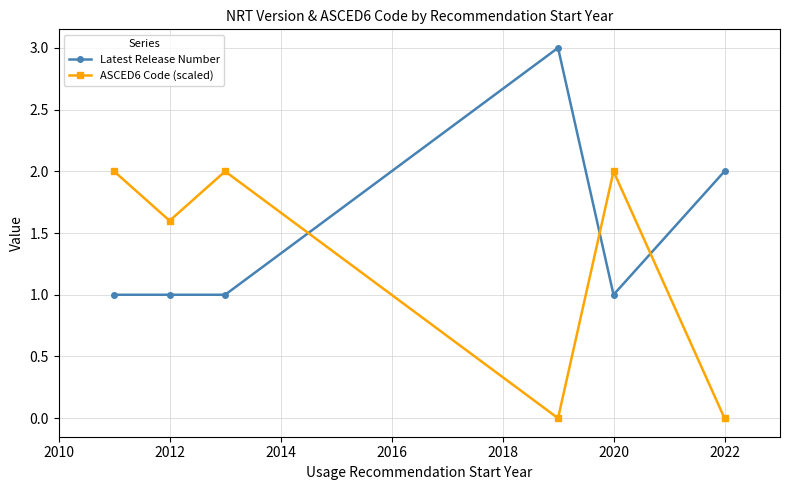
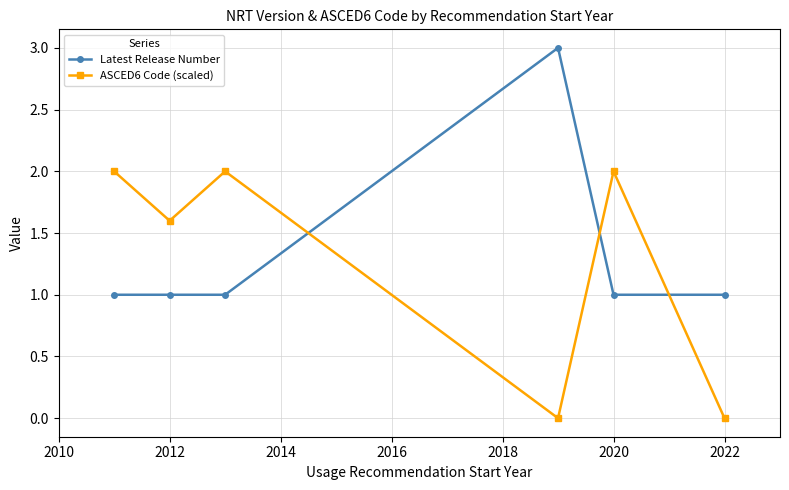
Latest Release Number, 2022: 2 -> 1
